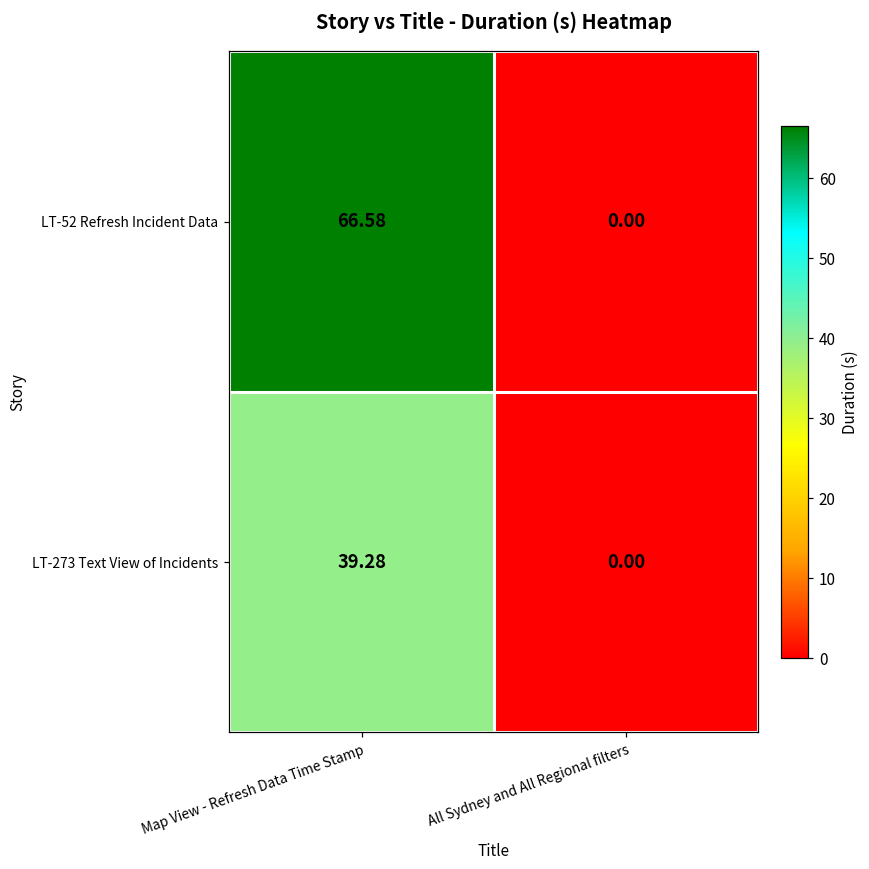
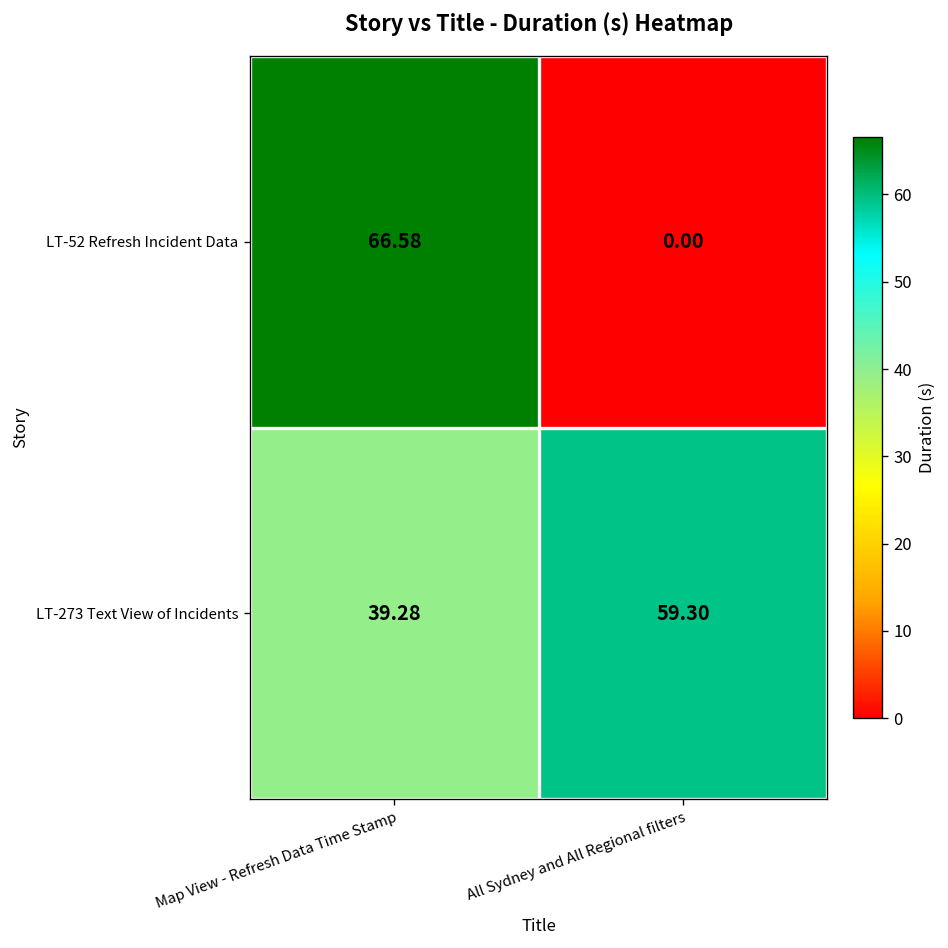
LT-273 Text View of Incidents, All Sydney and All Regional filters: 0.00 -> 59.30
